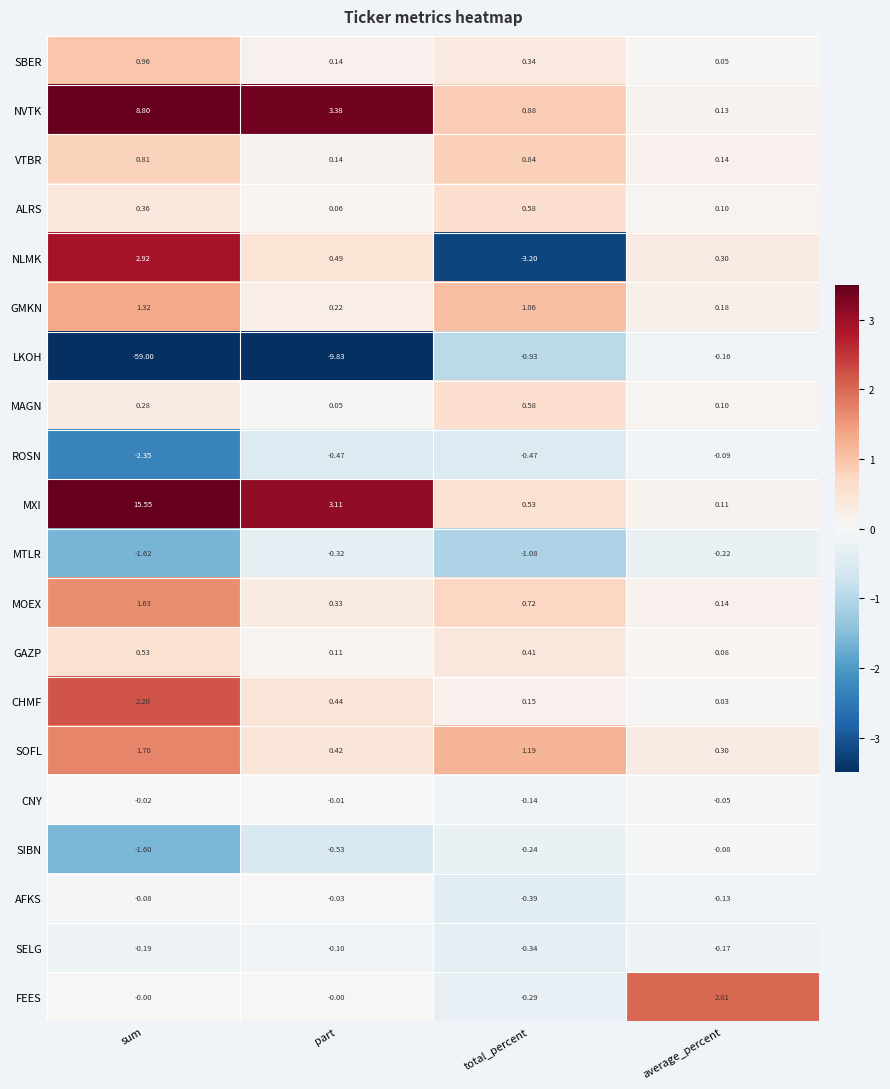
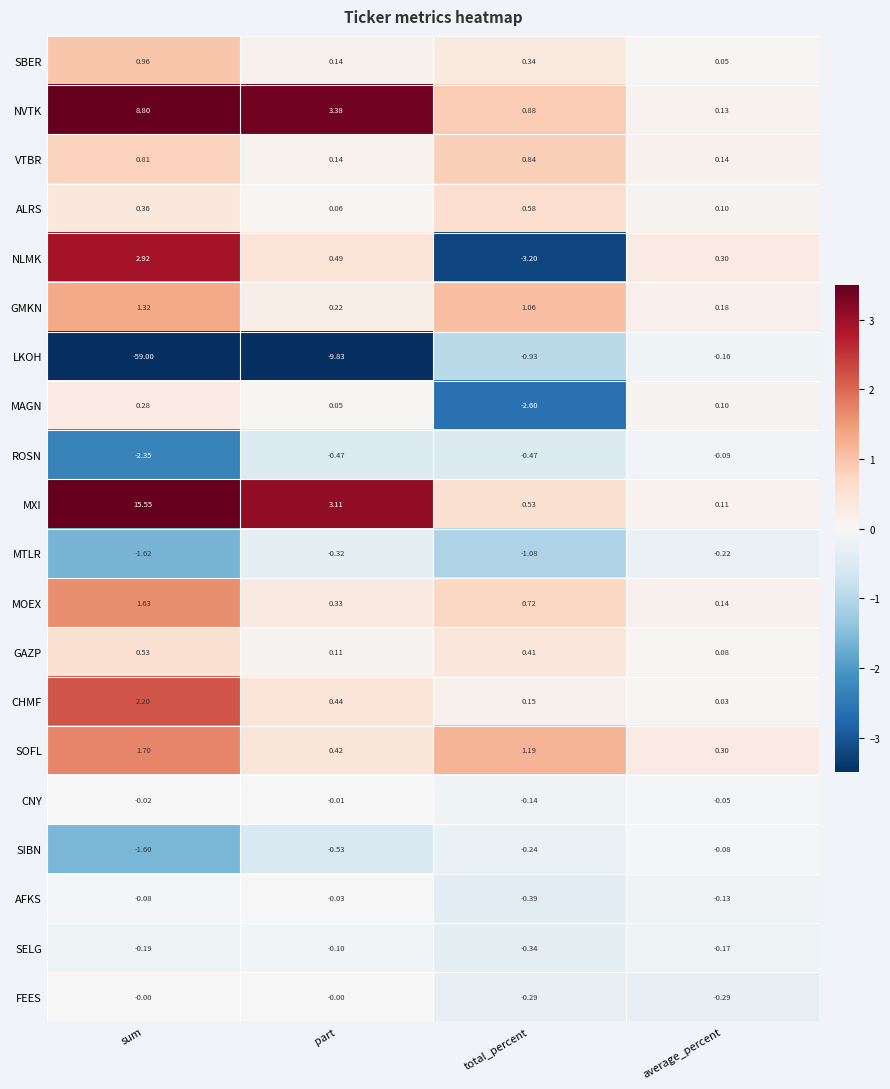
MAGN, total_percent: 0.58 -> -2.60
FEES, average_percent: 2.01 -> -0.29
